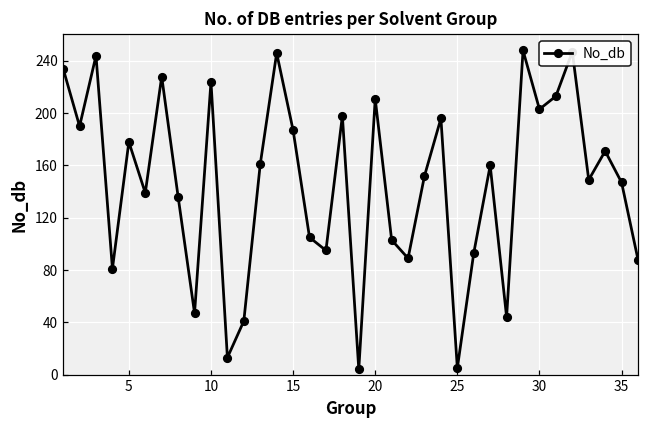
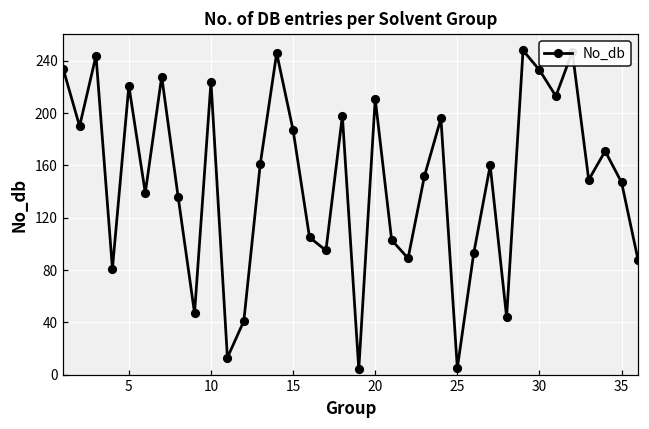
5: 178 -> 221
30: 203 -> 233
